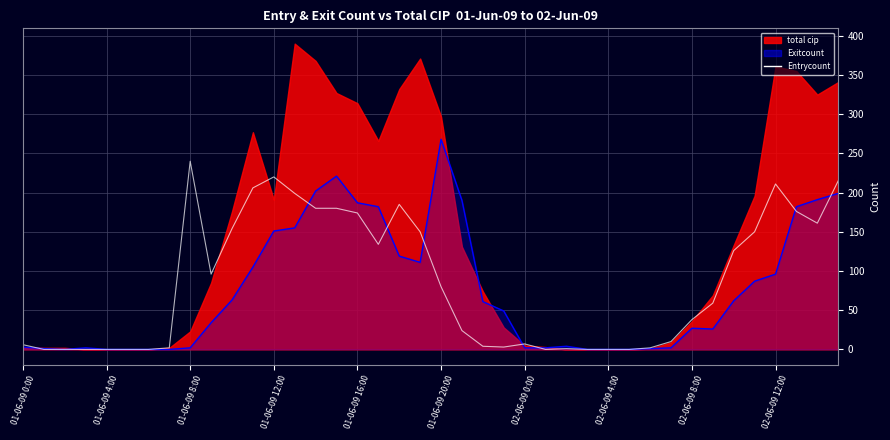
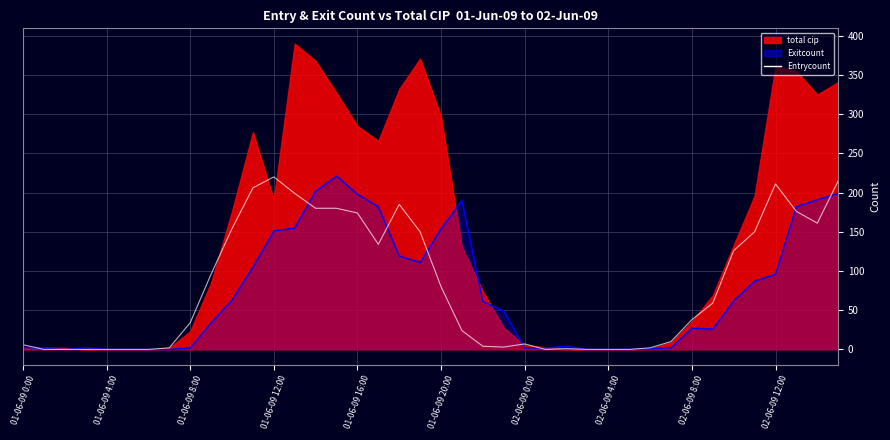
Entrycount, 01-06-09 8:00: 240 -> 30
total cip, 01-06-09 16:00: 310 -> 290
Exitcount, 01-06-09 16:00: 190 -> 200
Exitcount, 01-06-09 20:00: 270 -> 150
